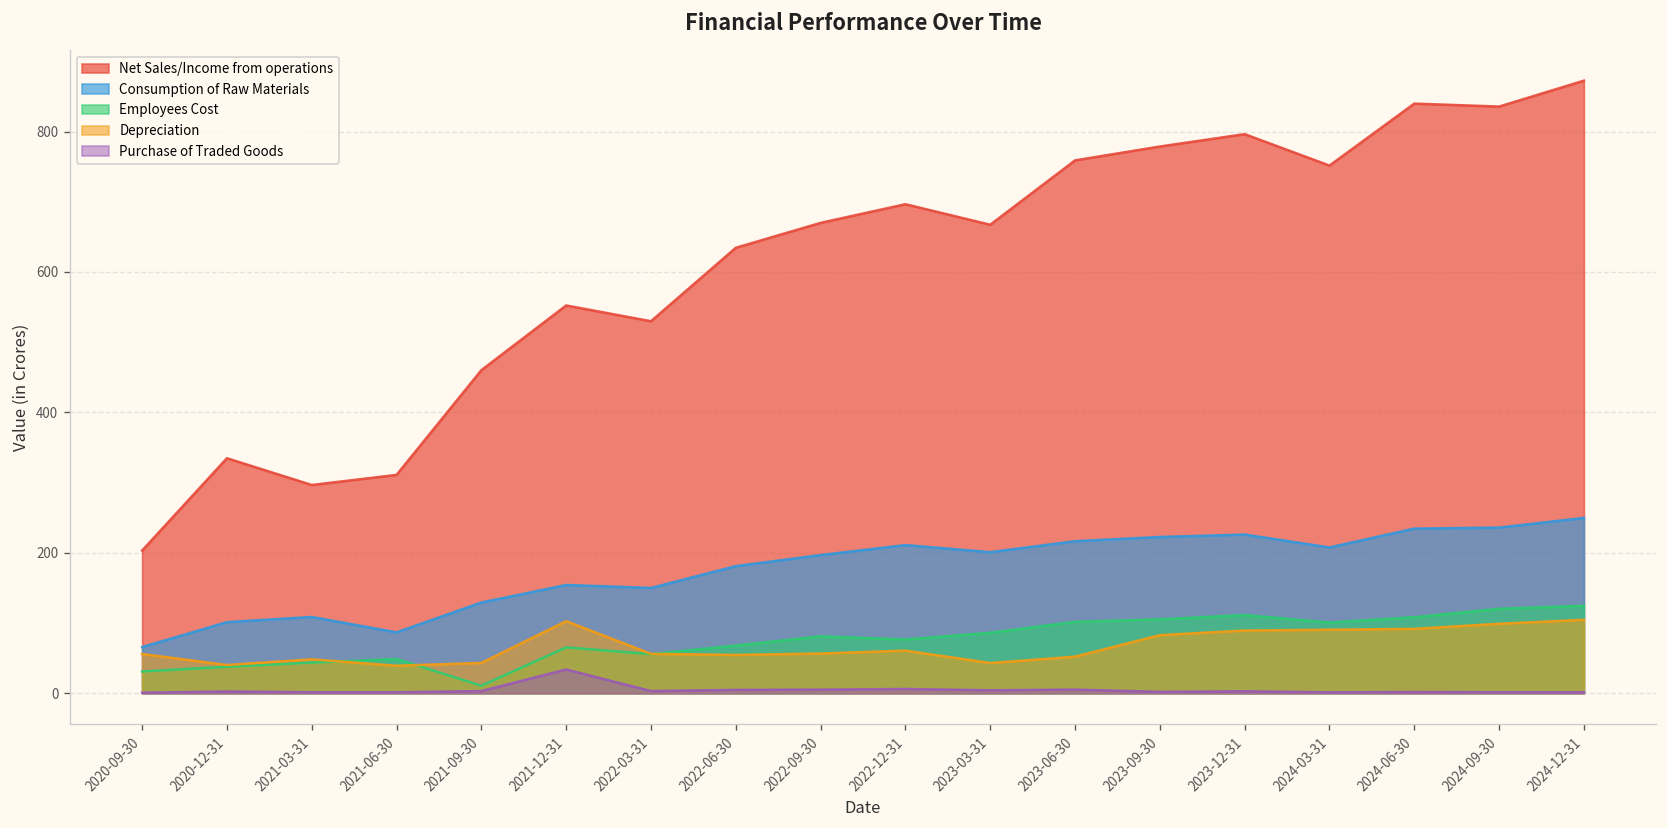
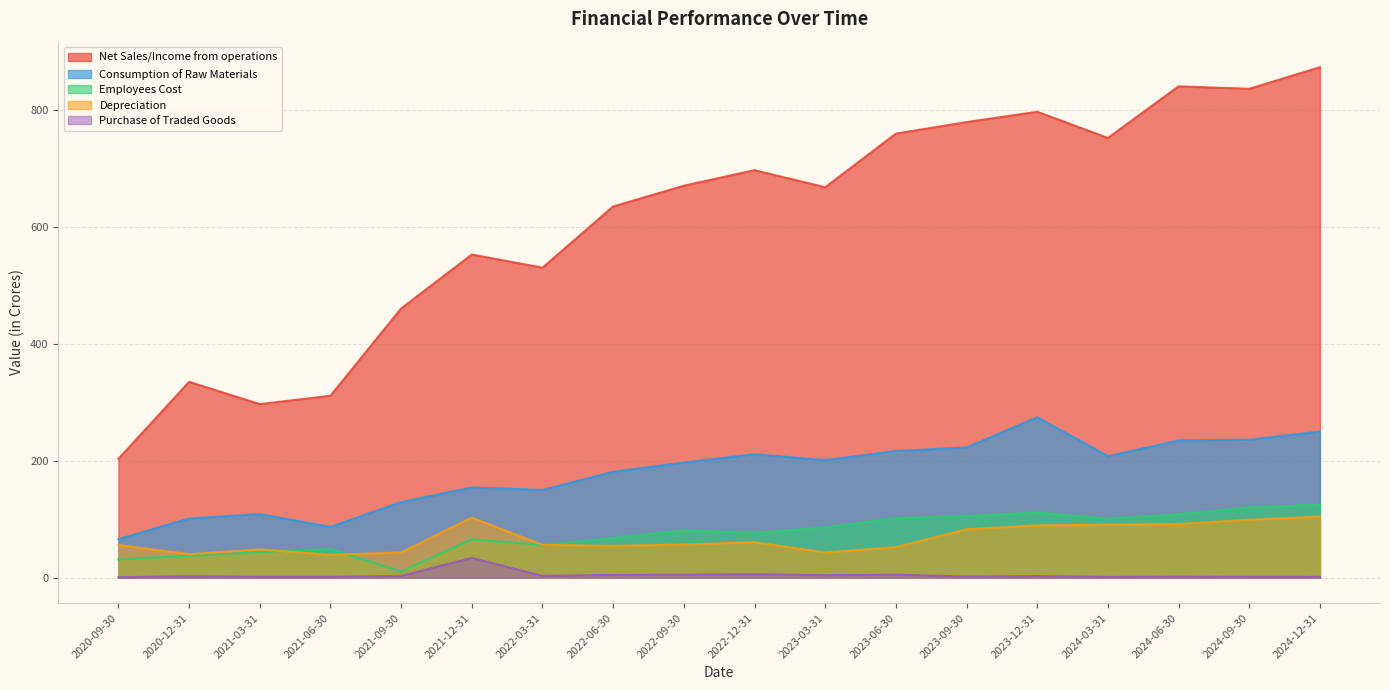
Consumption of Raw Materials, 2023-12-31: 230 -> 270
